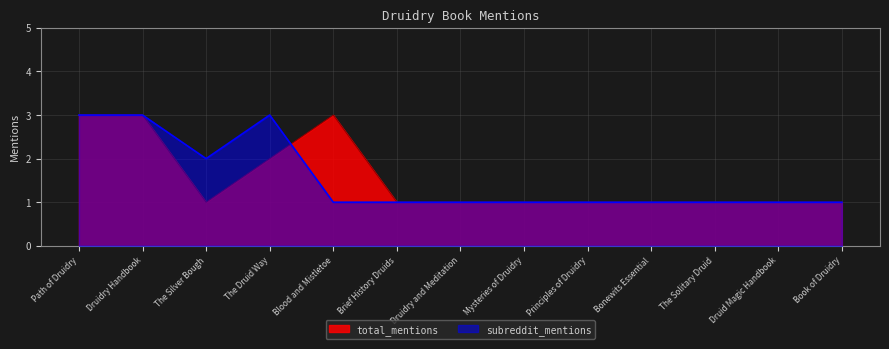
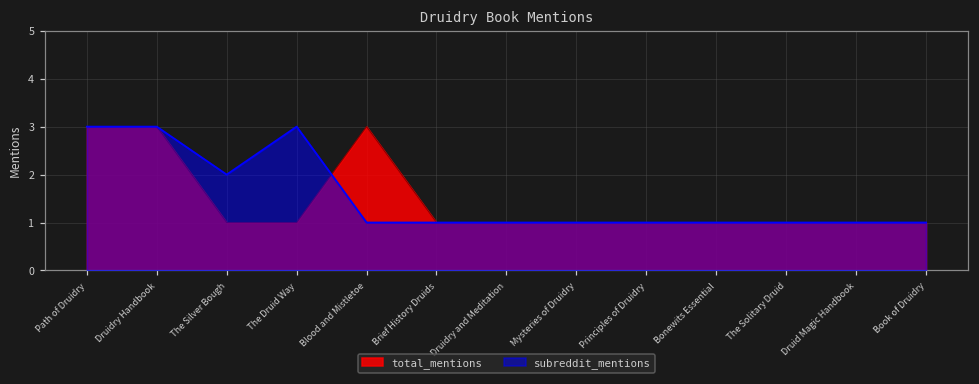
total_mentions, The Druid Way: 2 -> 1
